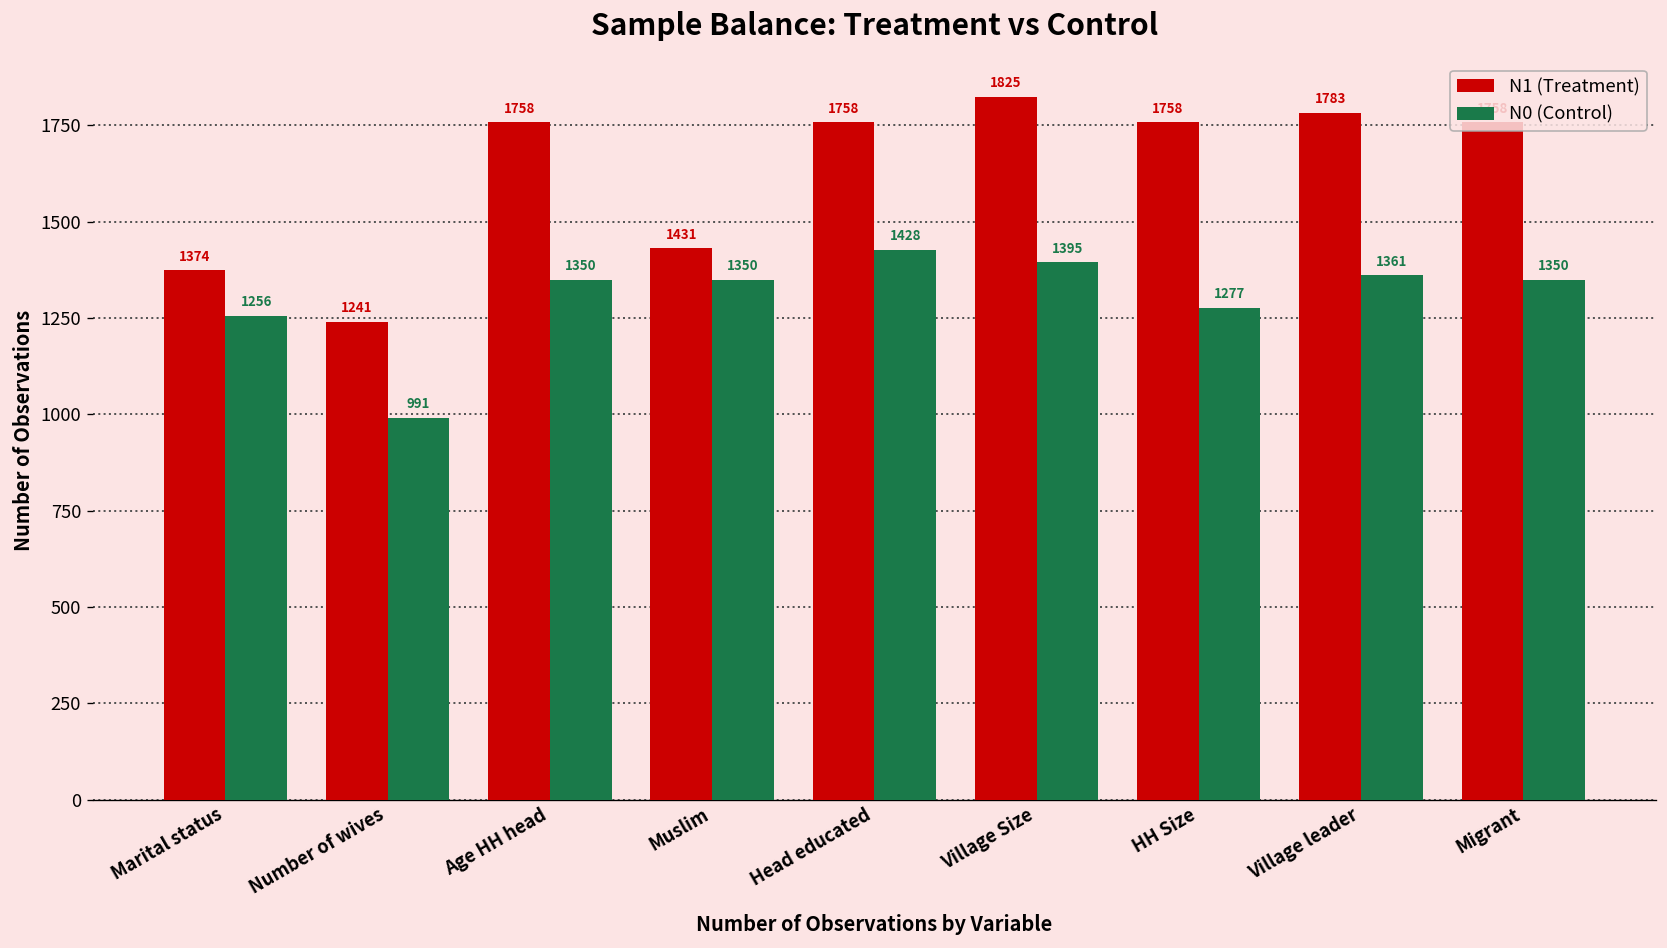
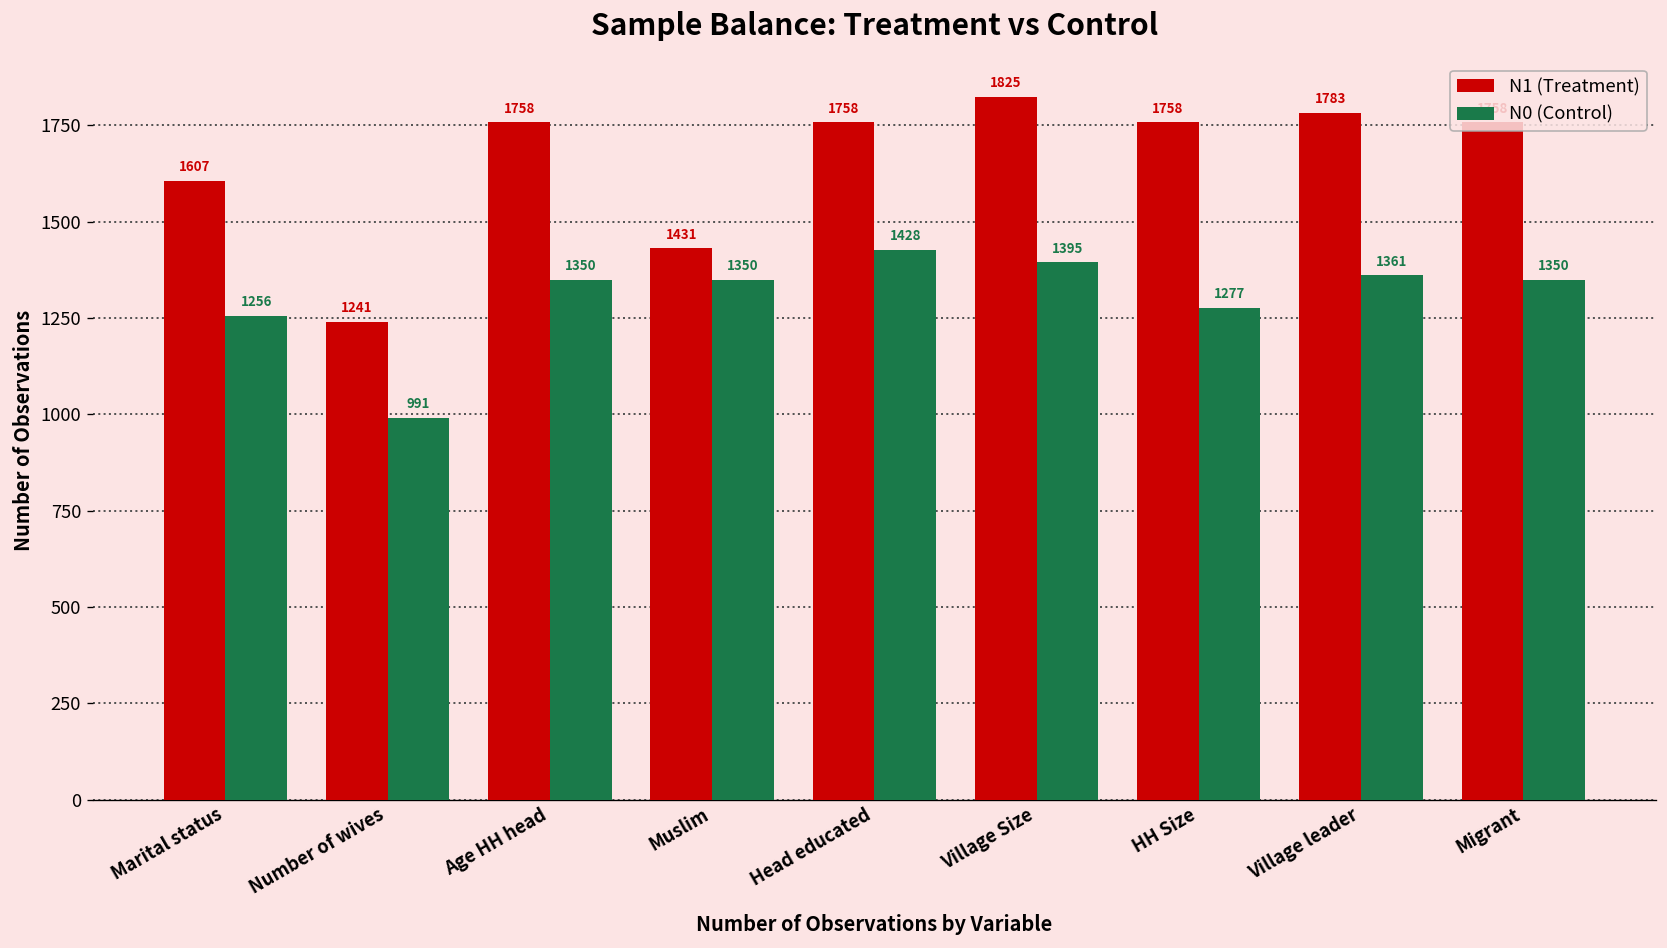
N1 (Treatment), Marital status: 1374 -> 1607
